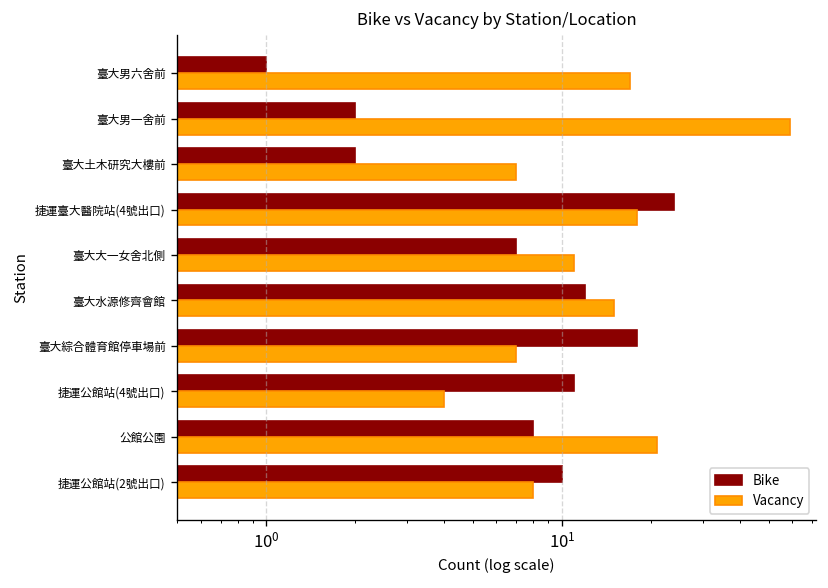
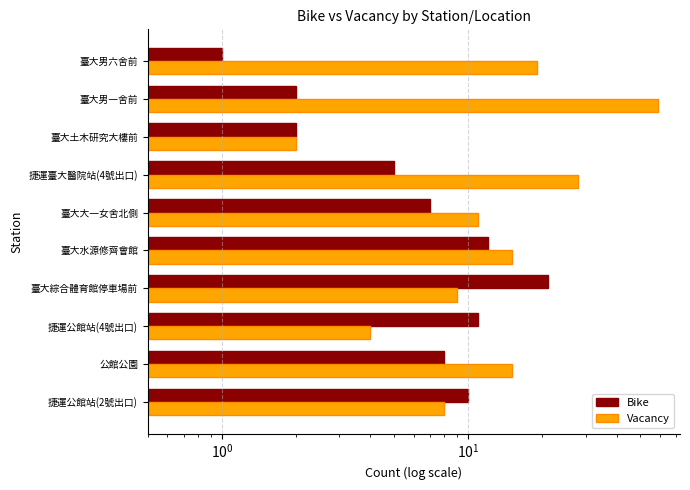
Vacancy, 臺大男六舍前: 17 -> 19
Vacancy, 臺大土木研究大樓前: 7 -> 2
Bike, 捷運臺大醫院站(4號出口): 24 -> 5
Vacancy, 捷運臺大醫院站(4號出口): 18 -> 28
Bike, 臺大綜合體育館停車場前: 18 -> 21
Vacancy, 臺大綜合體育館停車場前: 7 -> 9
Vacancy, 公館公園: 21 -> 15
